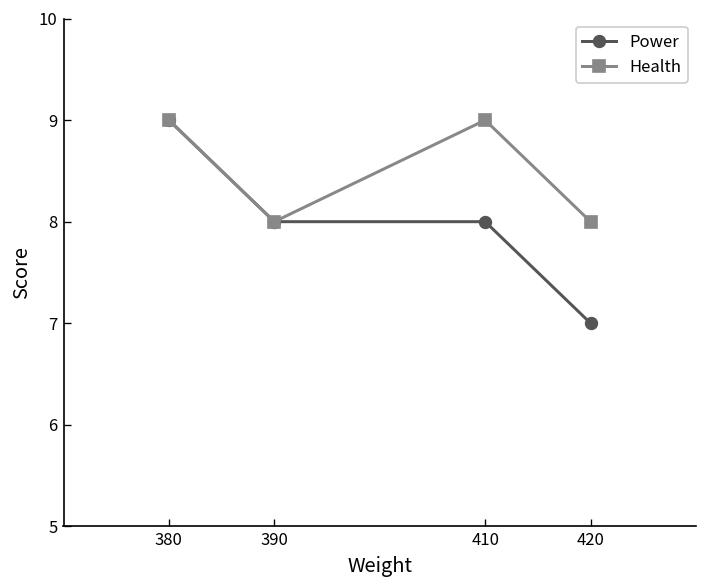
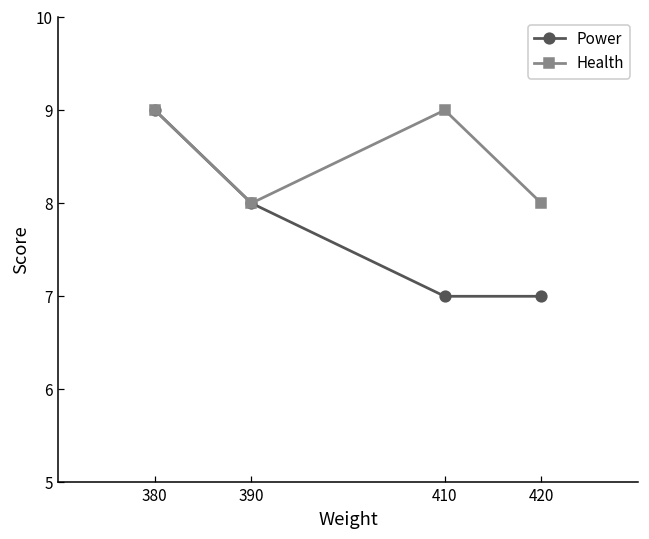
Power, 410: 8 -> 7
